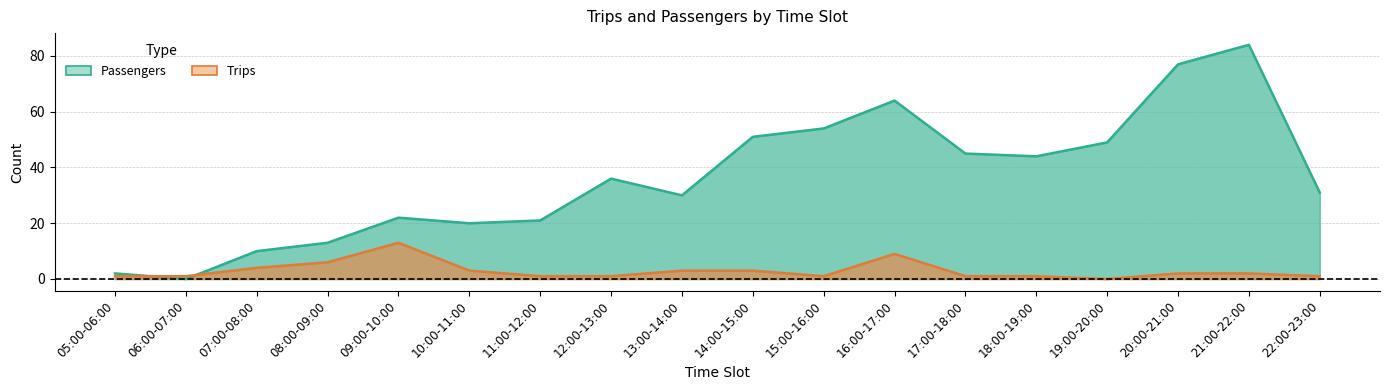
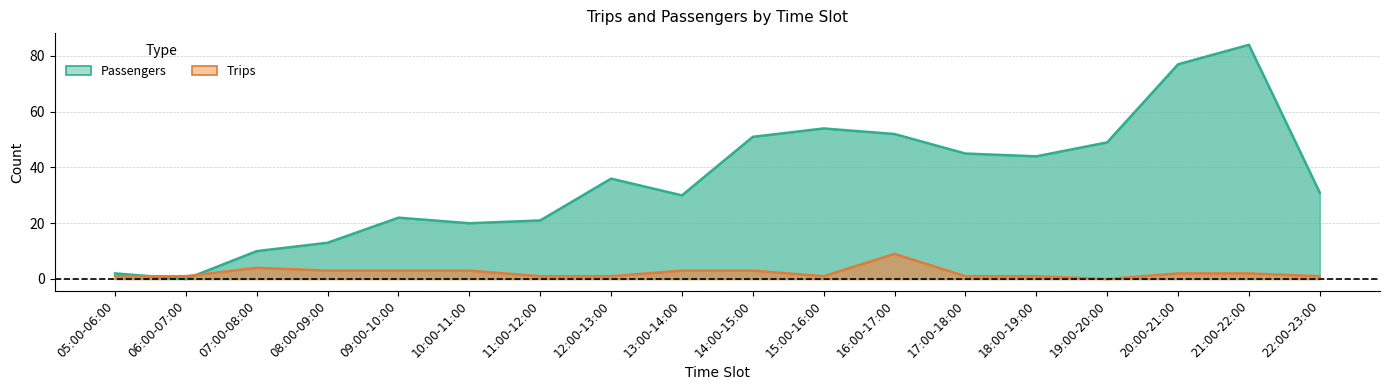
Trips, 08:00-09:00: 6 -> 3
Trips, 09:00-10:00: 13 -> 3
Passengers, 16:00-17:00: 64 -> 52
